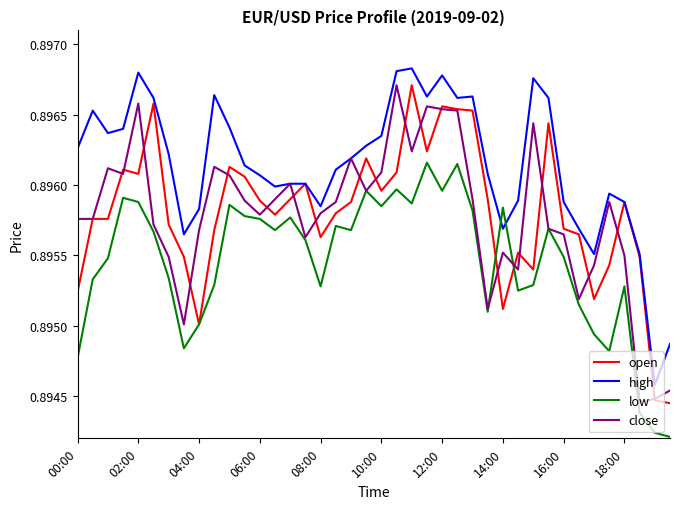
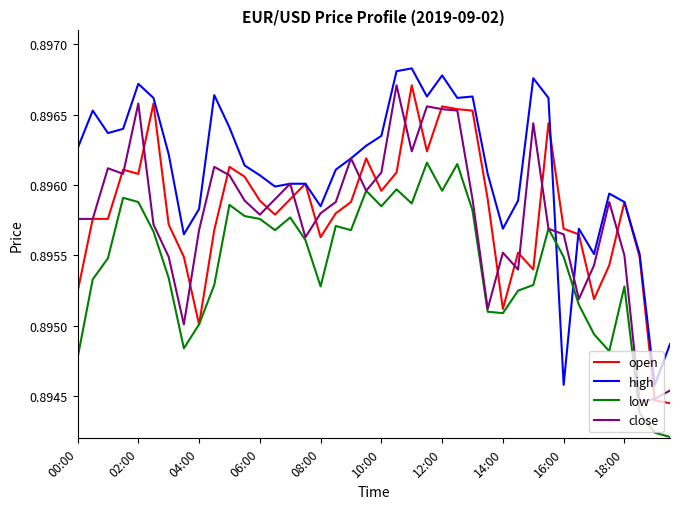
high, 02:00: 0.89680 -> 0.89672
low, 14:00: 0.89584 -> 0.89509
high, 16:00: 0.89588 -> 0.89458
